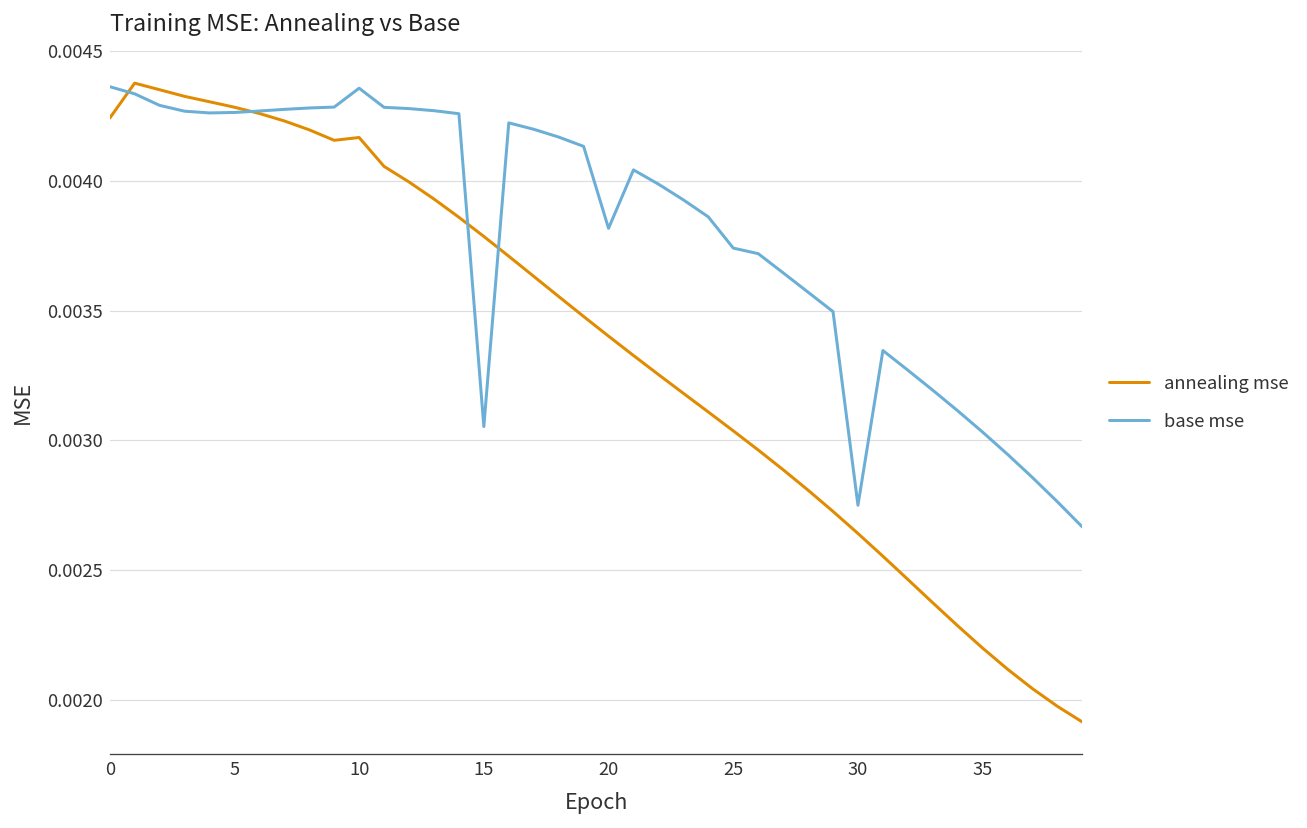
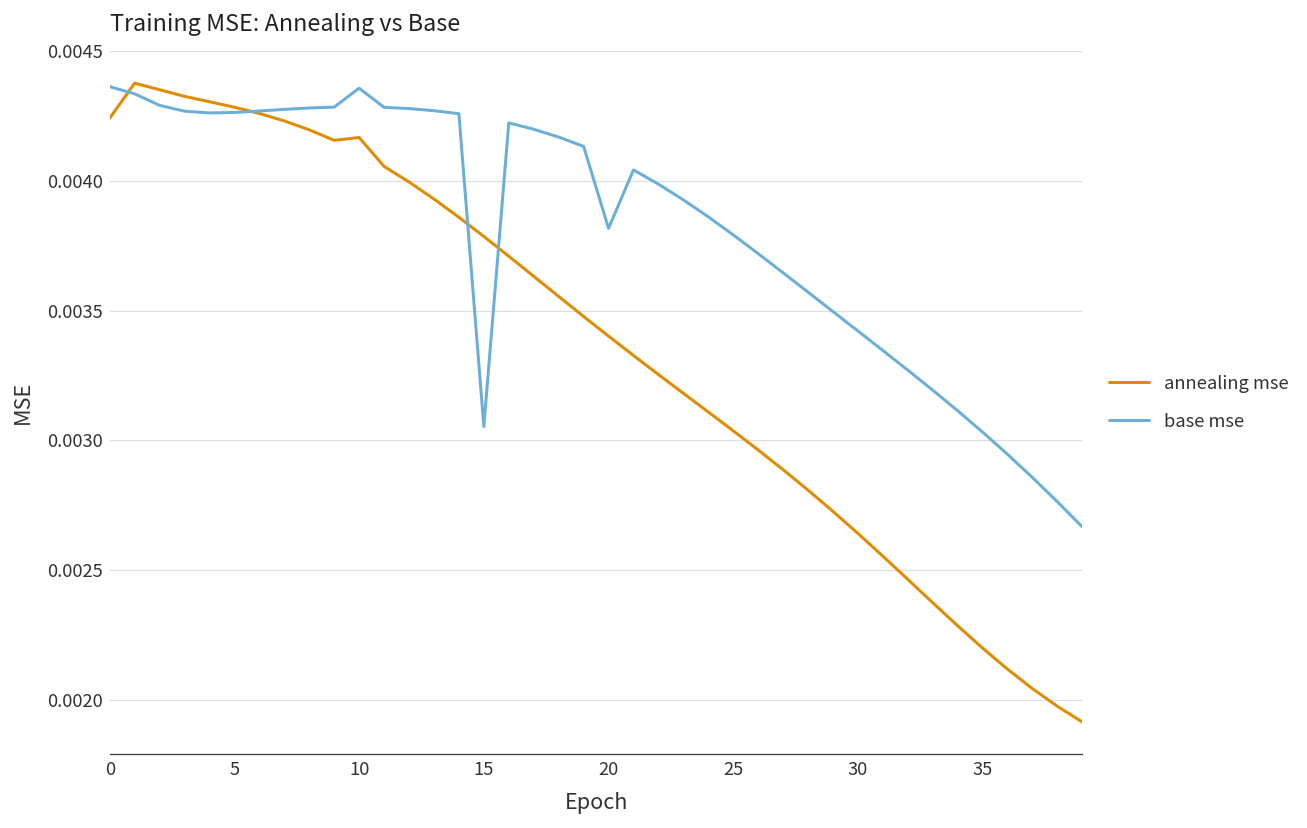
base mse, 25: 0.00374 -> 0.00379
base mse, 30: 0.00275 -> 0.00342
